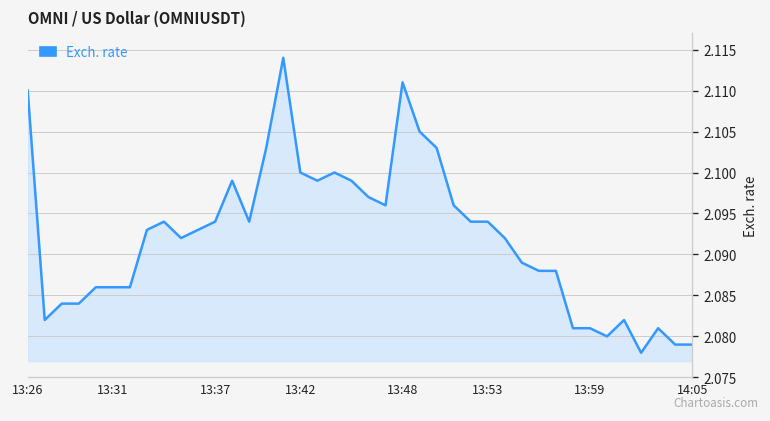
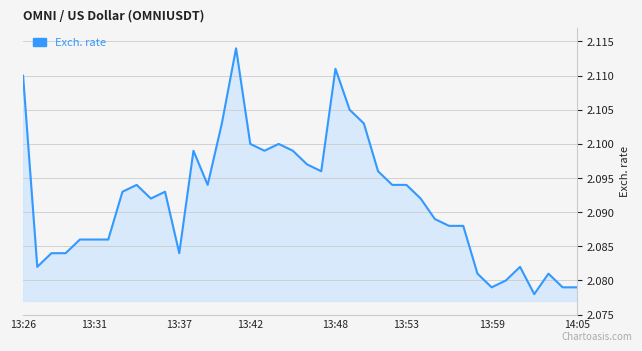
13:37: 2.094 -> 2.084
13:59: 2.081 -> 2.079
